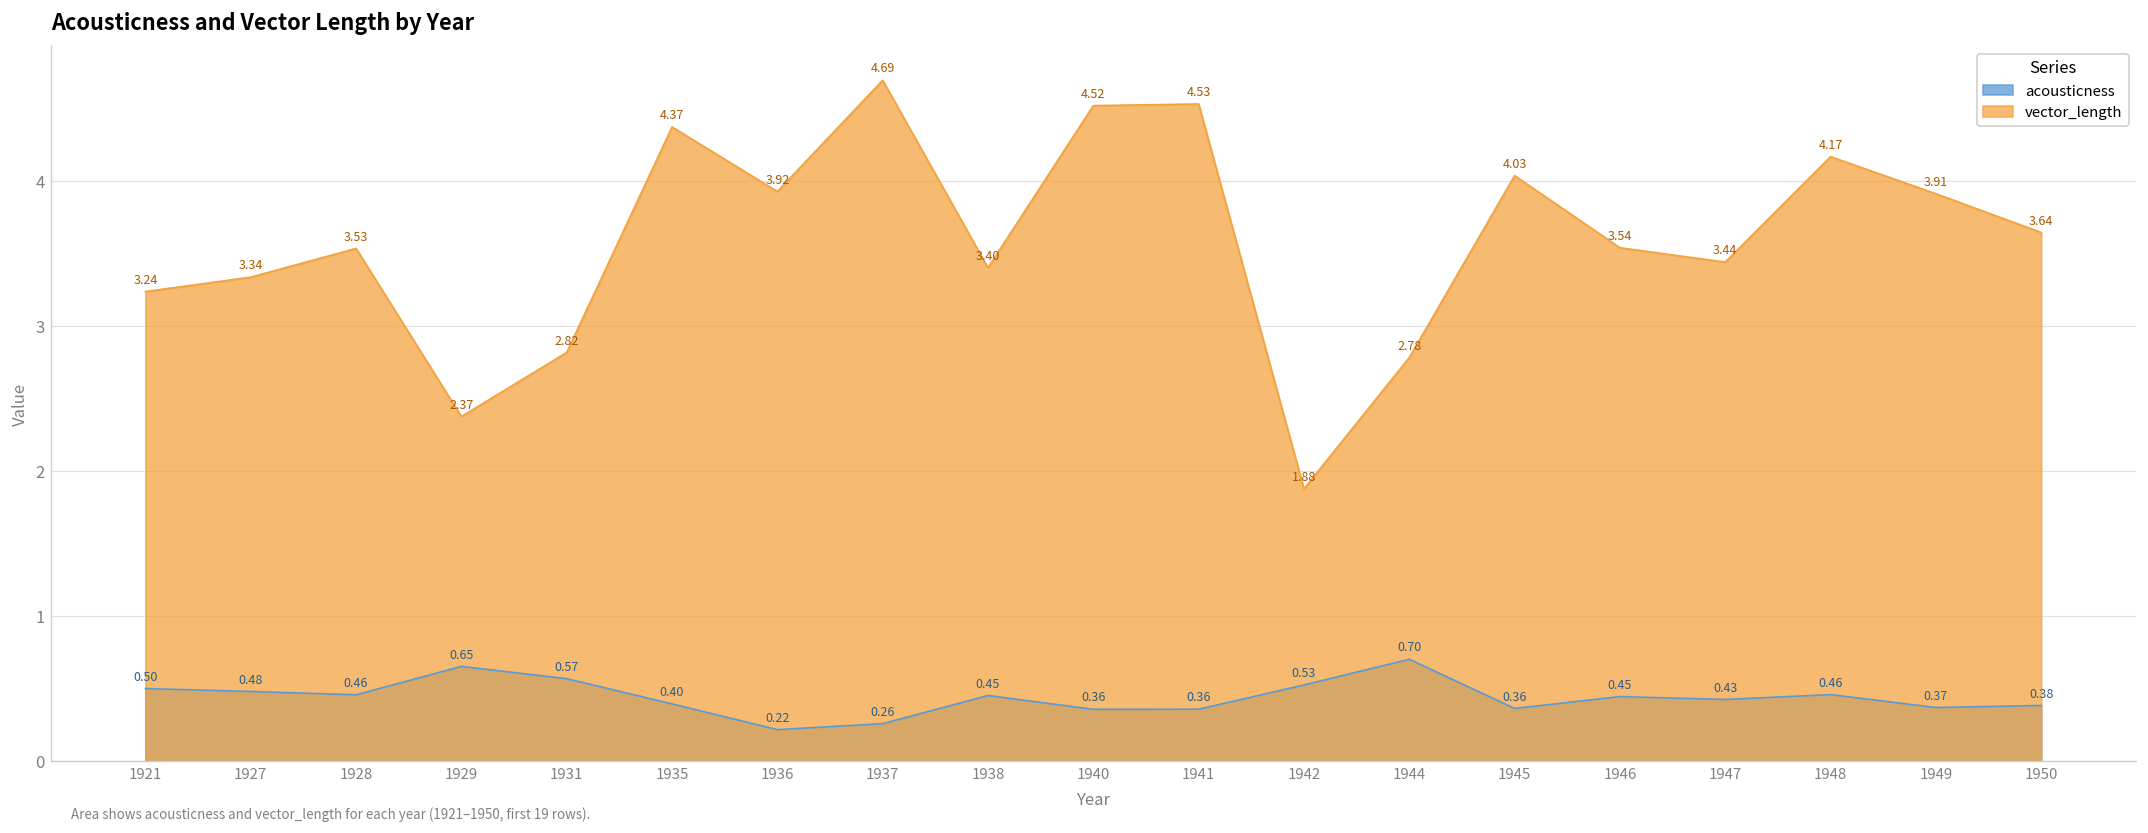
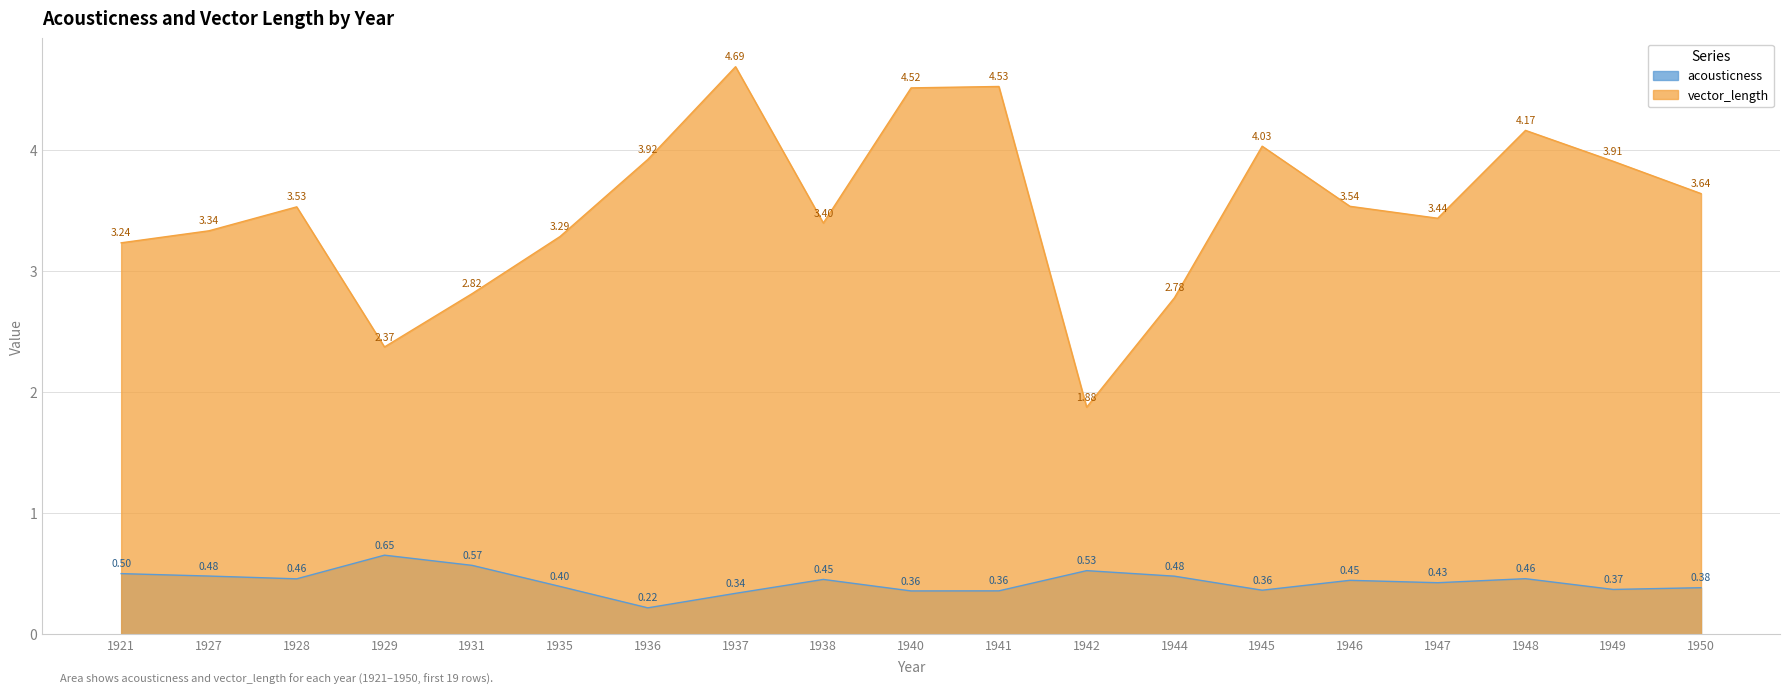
vector_length, 1935: 4.37 -> 3.29
acousticness, 1937: 0.26 -> 0.34
acousticness, 1944: 0.70 -> 0.48
